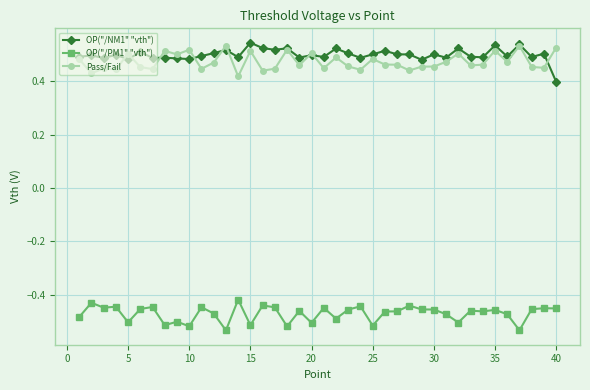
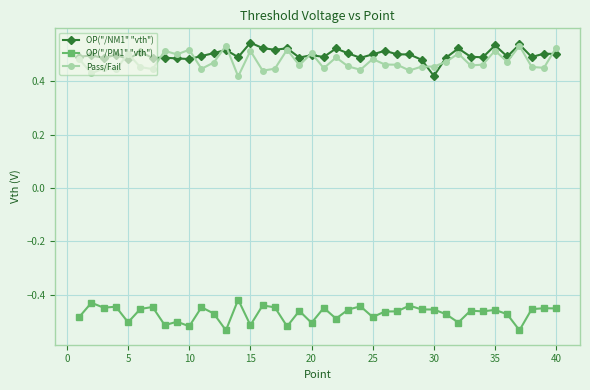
OP("/PM1" "vth"), 25: -0.52 -> -0.48
OP("/NM1" "vth"), 30: 0.50 -> 0.42
OP("/NM1" "vth"), 40: 0.40 -> 0.50
